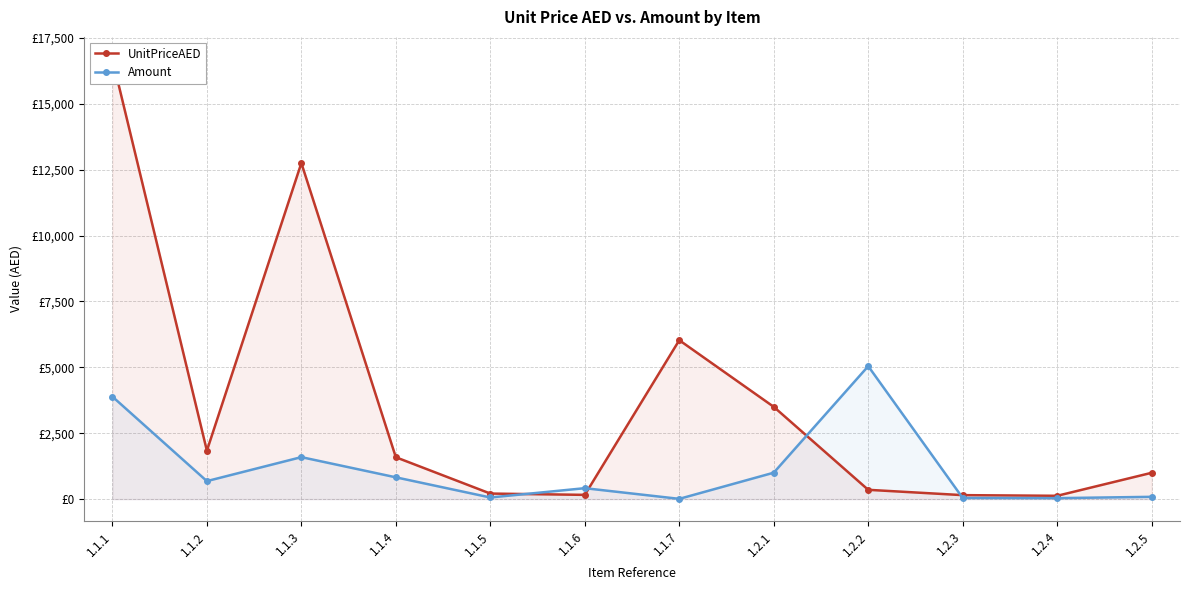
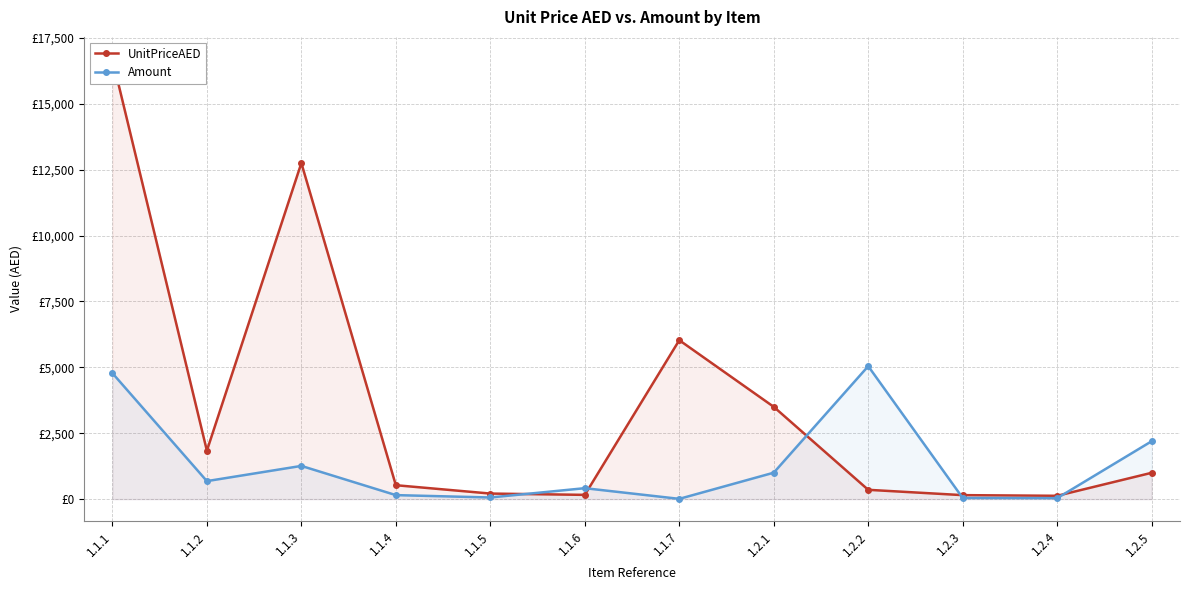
Amount, 1.1.1: £3,900 -> £4,800
Amount, 1.1.3: £1,600 -> £1,300
UnitPriceAED, 1.1.4: £1,600 -> £500
Amount, 1.1.4: £800 -> £200
Amount, 1.2.5: £100 -> £2,200
